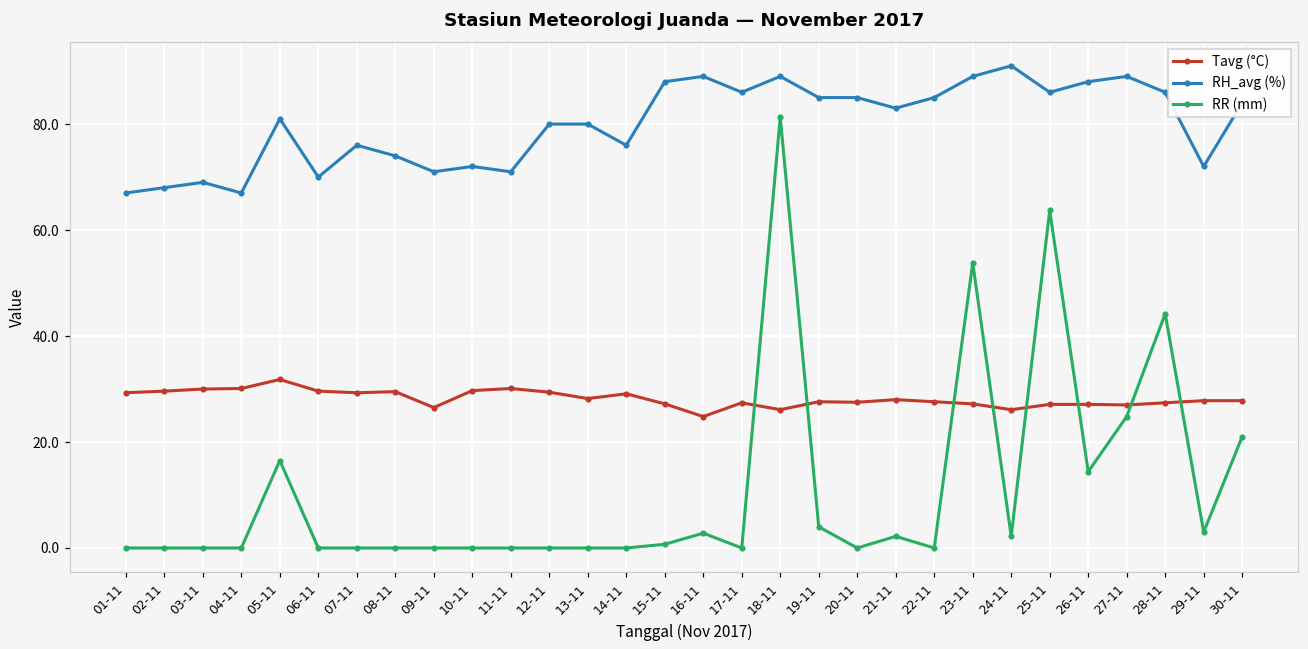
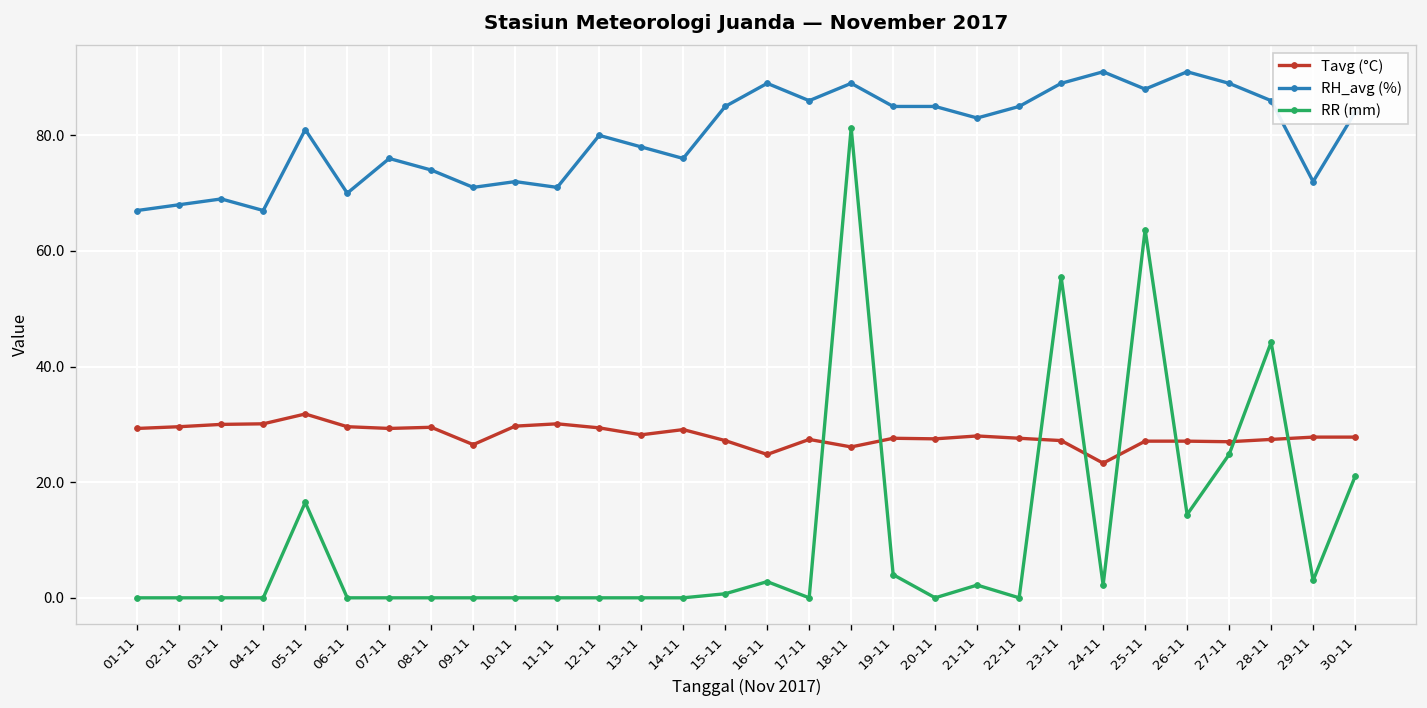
RH_avg (%), 13-11: 80 -> 78
RH_avg (%), 15-11: 88 -> 85
RR (mm), 23-11: 54 -> 56
Tavg (°C), 24-11: 26 -> 23
RH_avg (%), 25-11: 86 -> 88
RH_avg (%), 26-11: 88 -> 91
